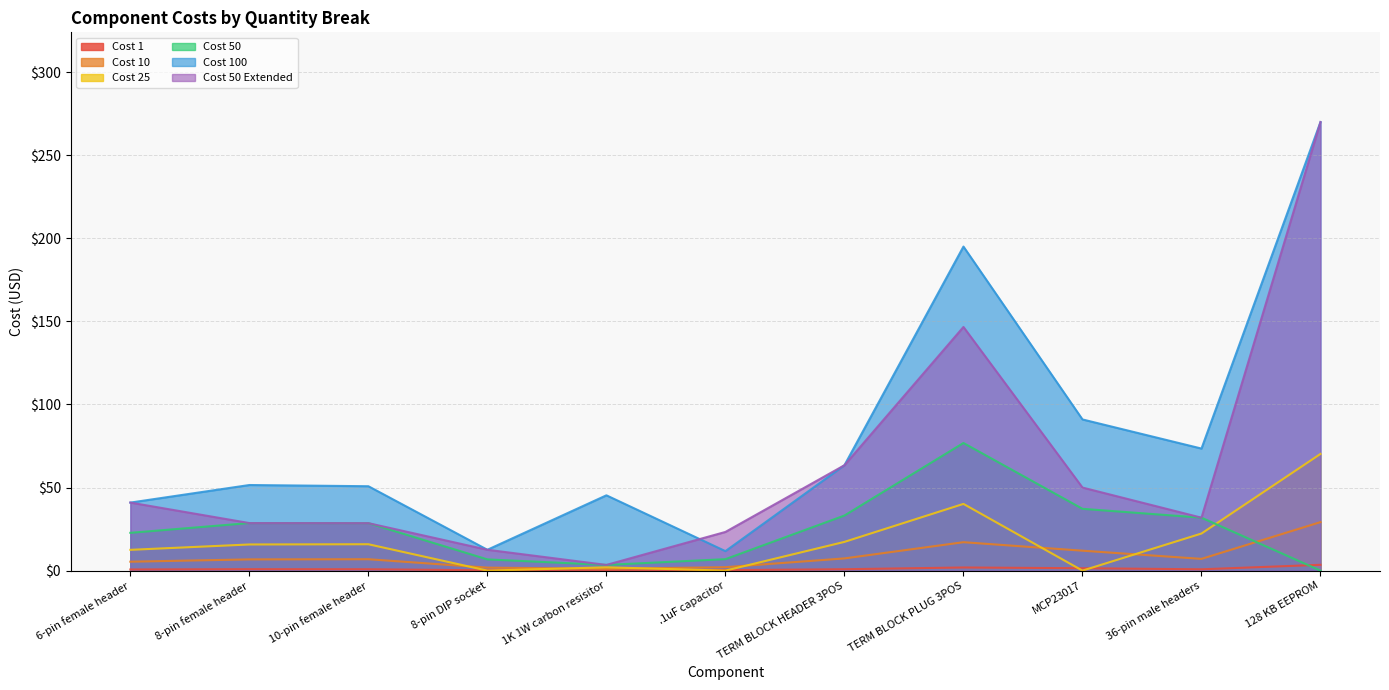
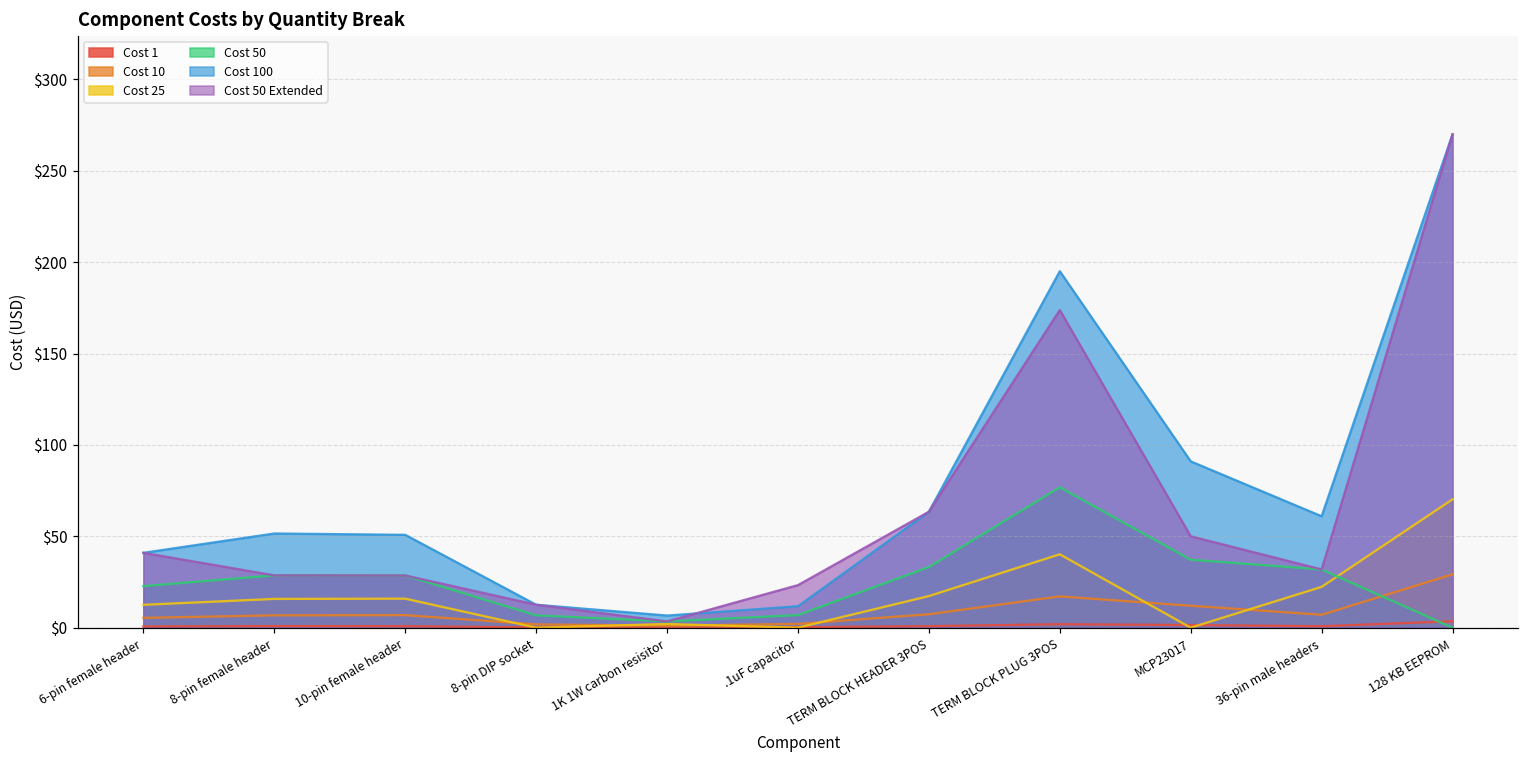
Cost 100, 1K 1W carbon resisitor: $45 -> $7
Cost 50 Extended, TERM BLOCK PLUG 3POS: $147 -> $174
Cost 100, 36-pin male headers: $73 -> $61
